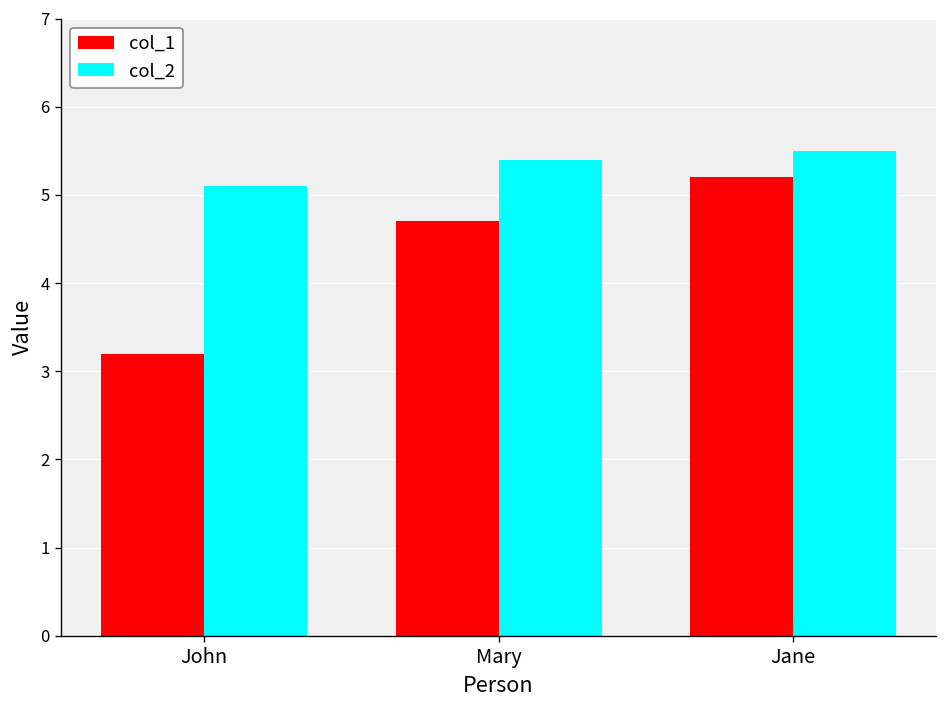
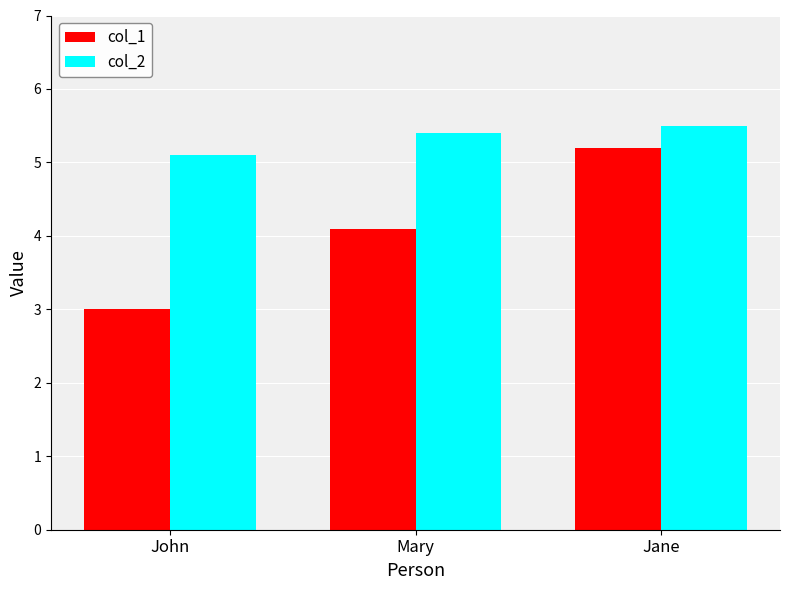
col_1, John: 3.2 -> 3.0
col_1, Mary: 4.7 -> 4.1
